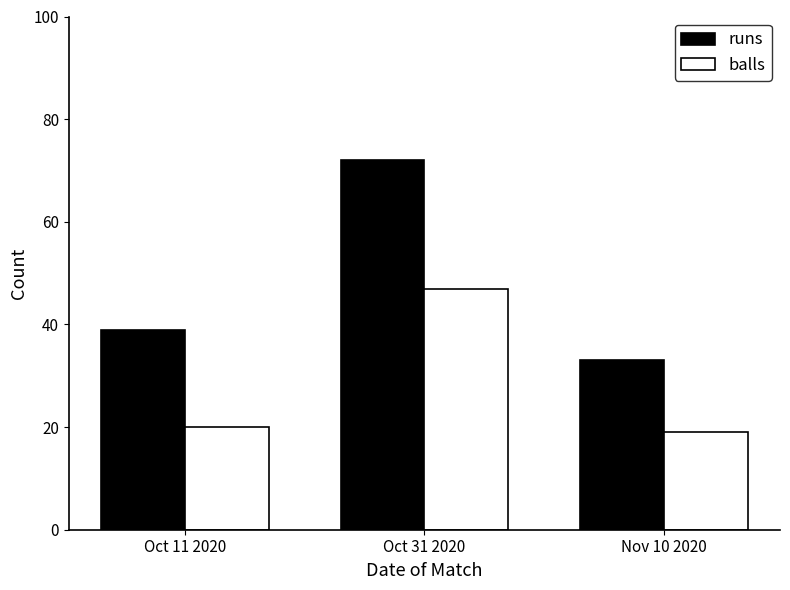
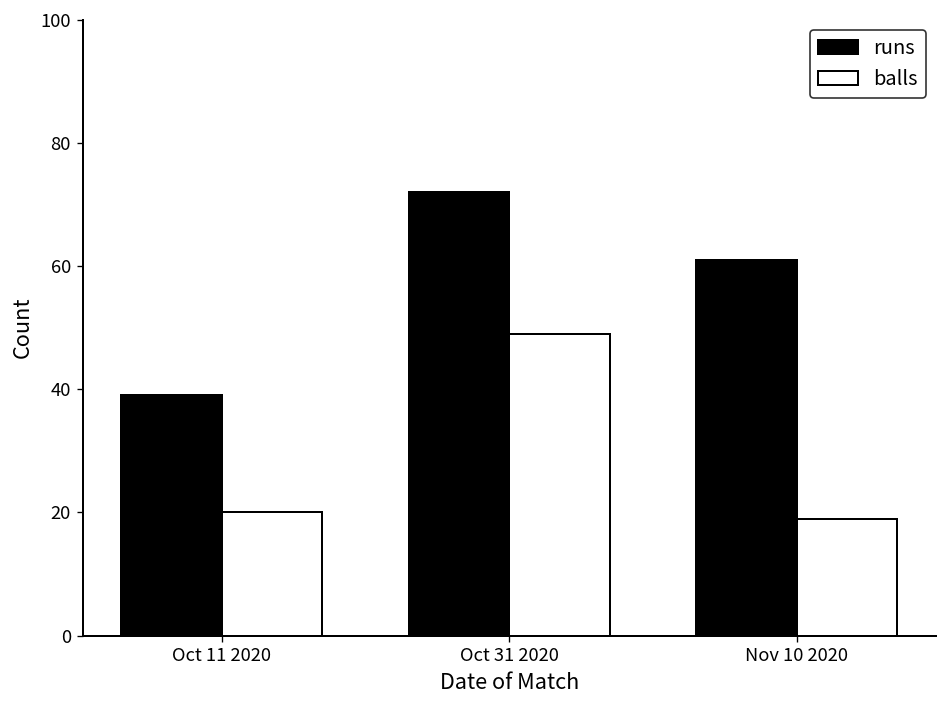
balls, Oct 31 2020: 47 -> 49
runs, Nov 10 2020: 33 -> 61
